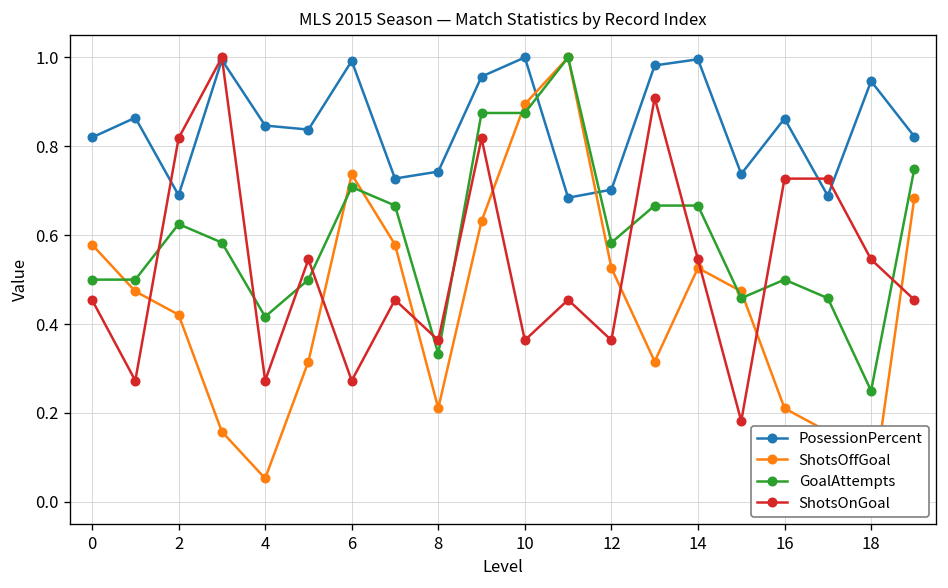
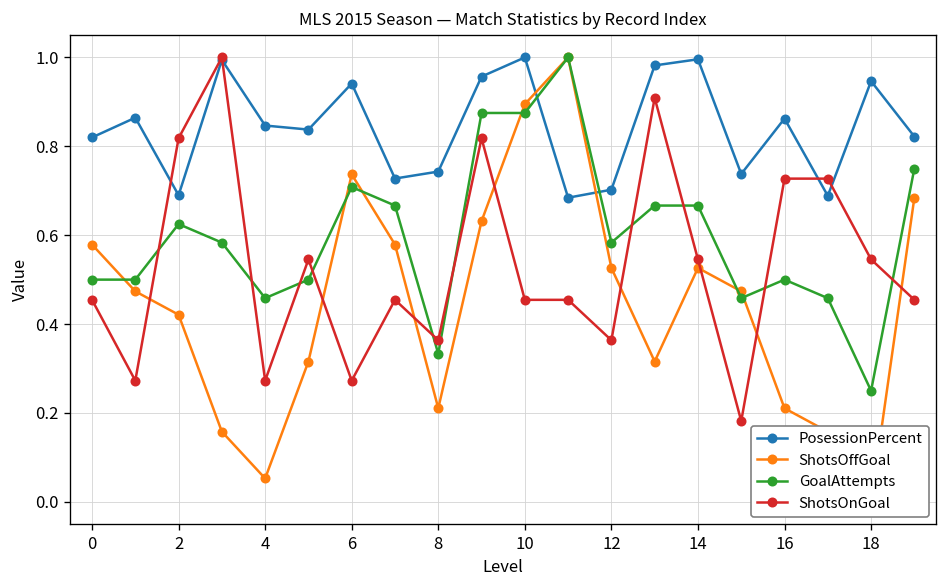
GoalAttempts, 4: 0.42 -> 0.46
PosessionPercent, 6: 0.99 -> 0.94
ShotsOnGoal, 10: 0.36 -> 0.45
